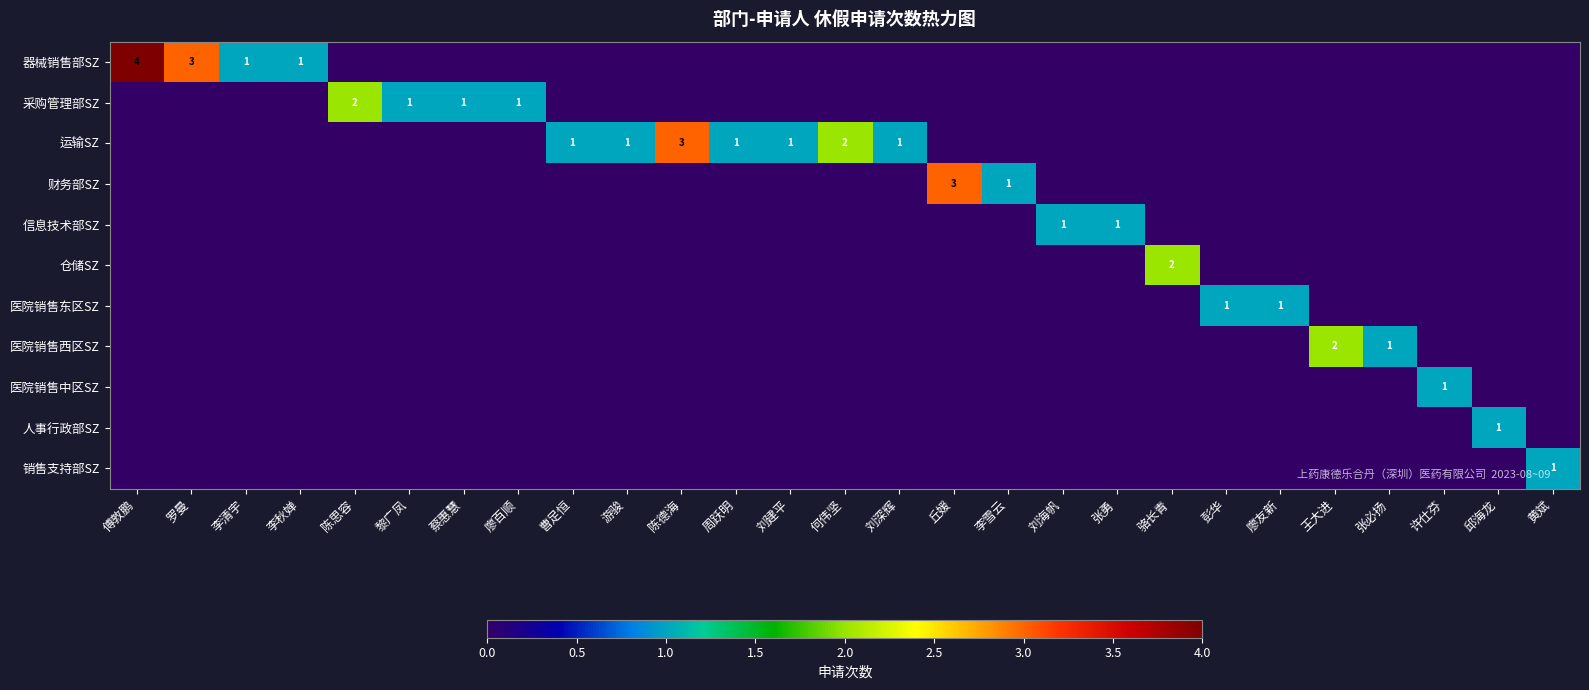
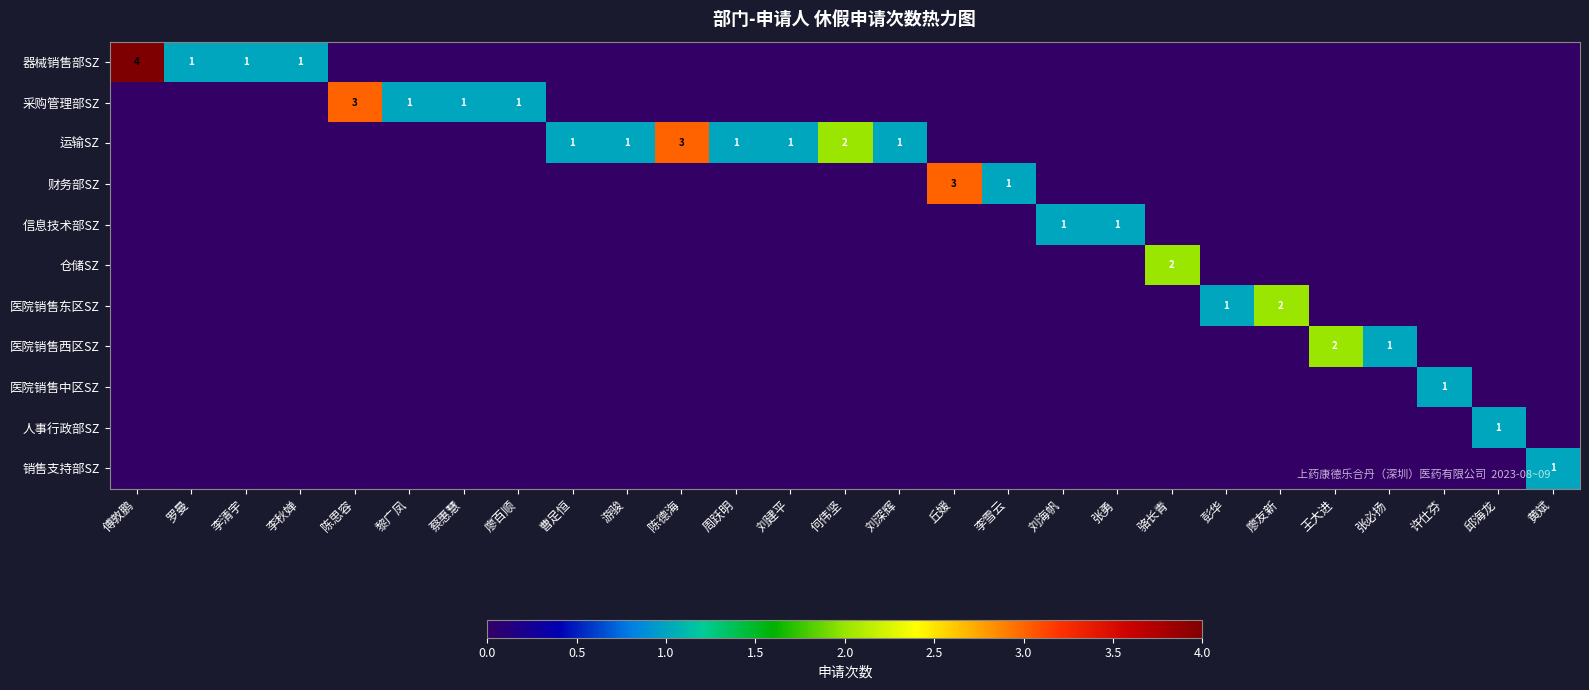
器械销售部SZ, 罗曼: 3 -> 1
采购管理部SZ, 陈思容: 2 -> 3
医院销售东区SZ, 廖友新: 1 -> 2
